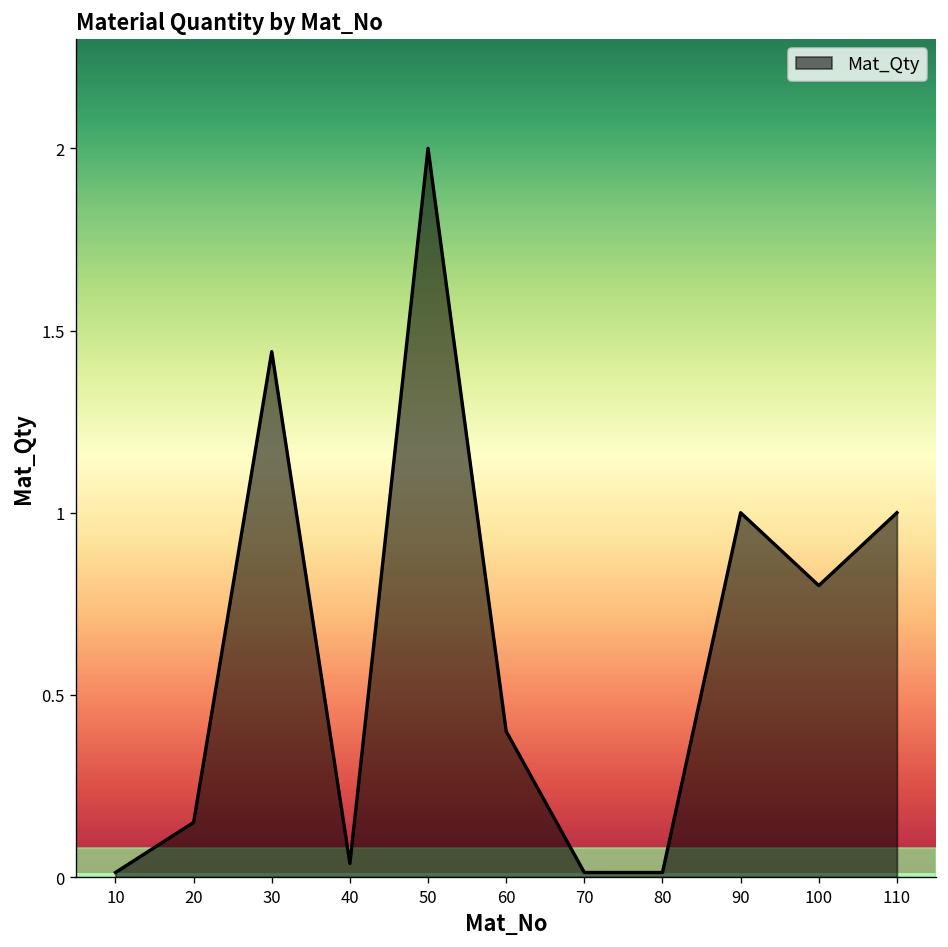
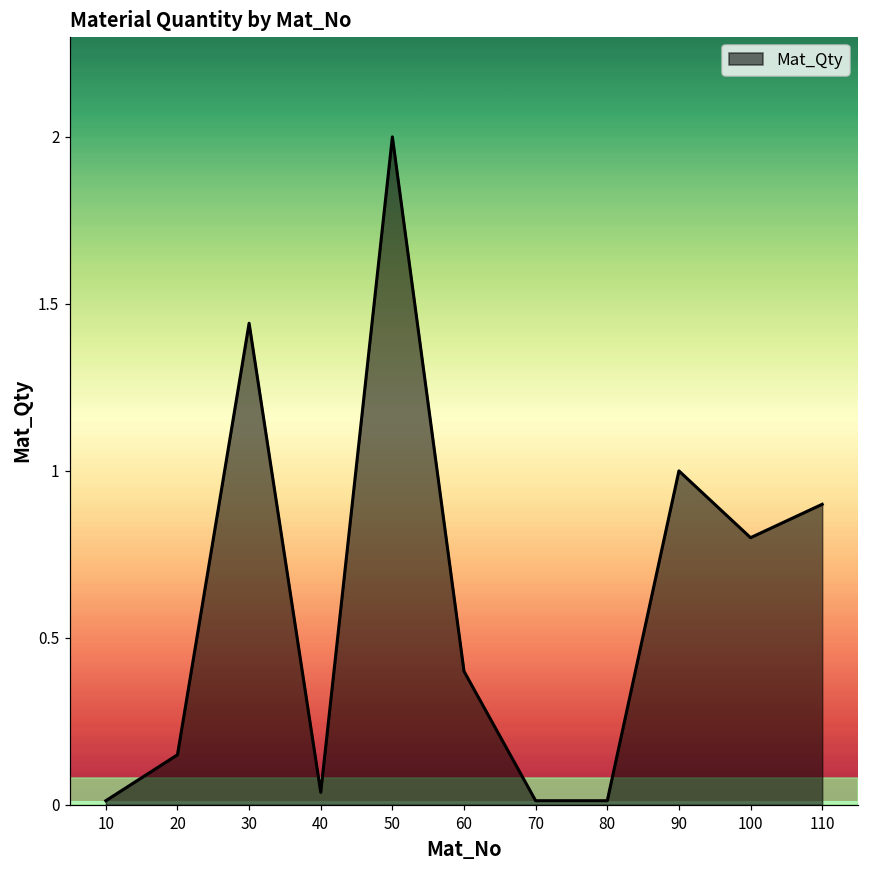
110: 1.0 -> 0.9
